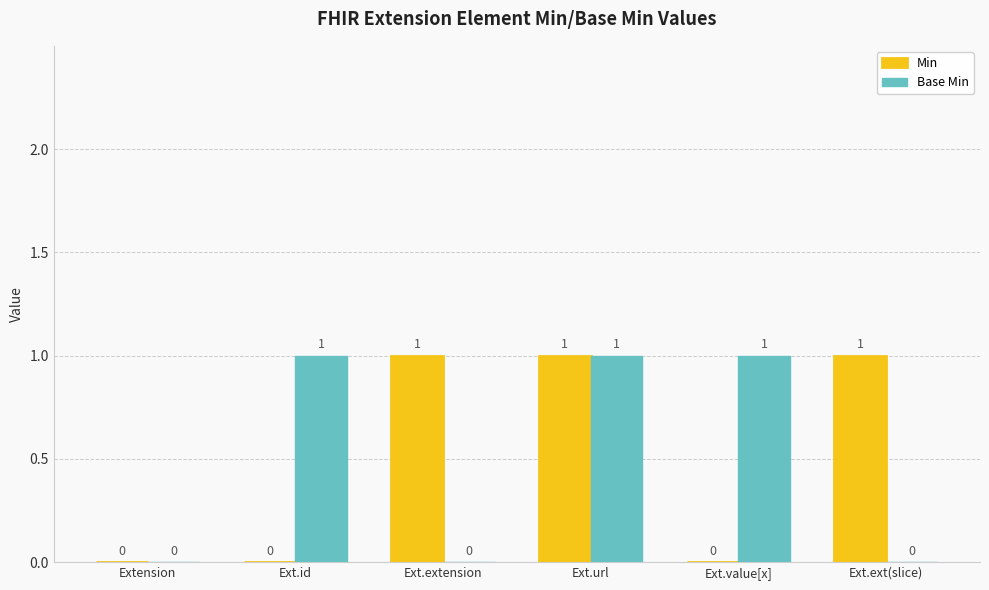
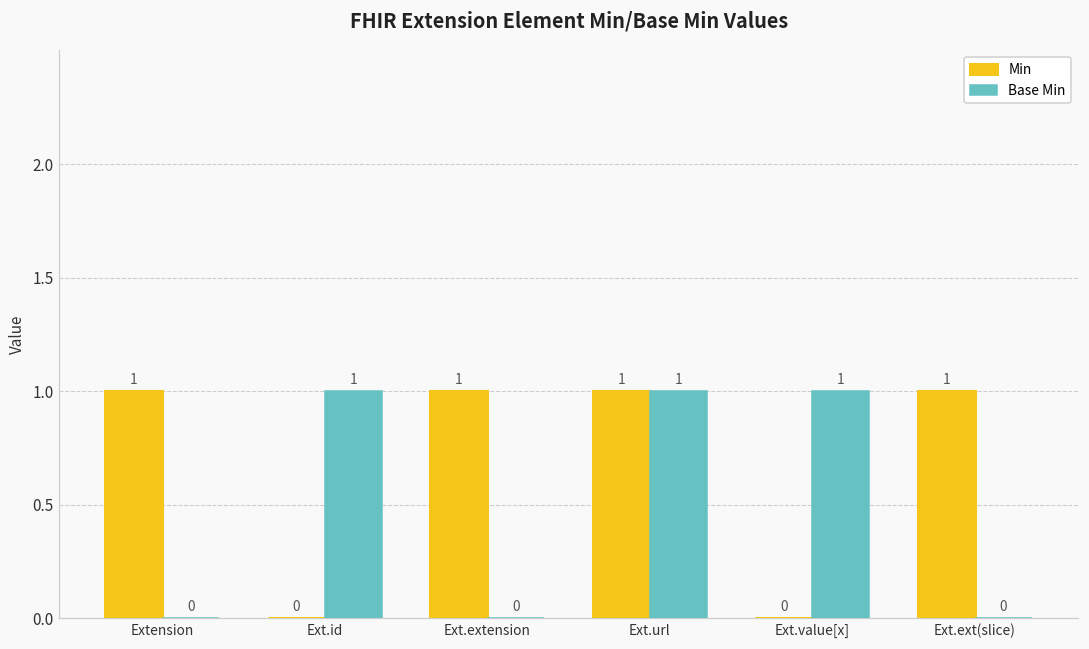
Min, Extension: 0 -> 1
